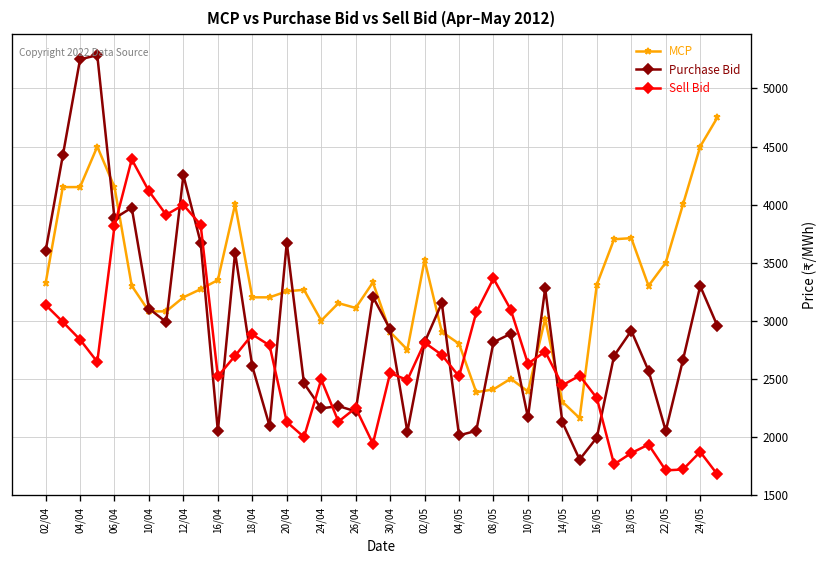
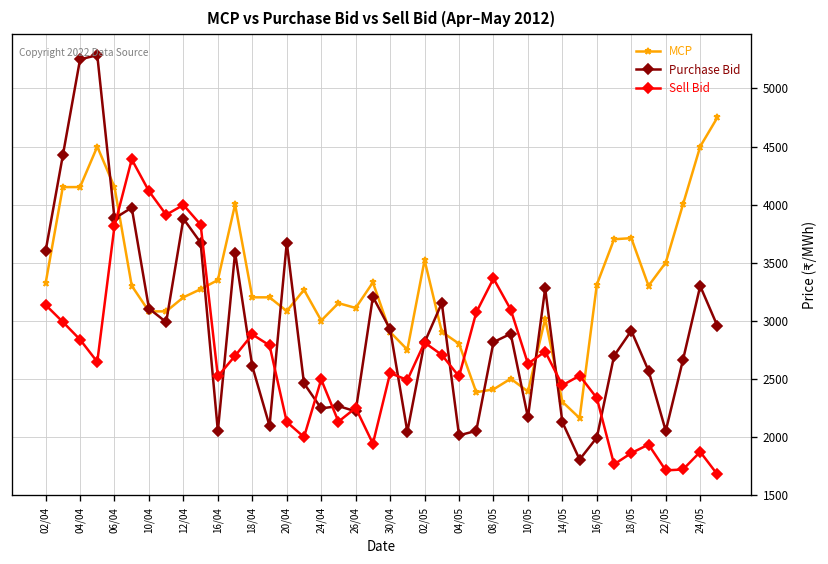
Purchase Bid, 12/04: 4300 -> 3900
MCP, 20/04: 3300 -> 3100
